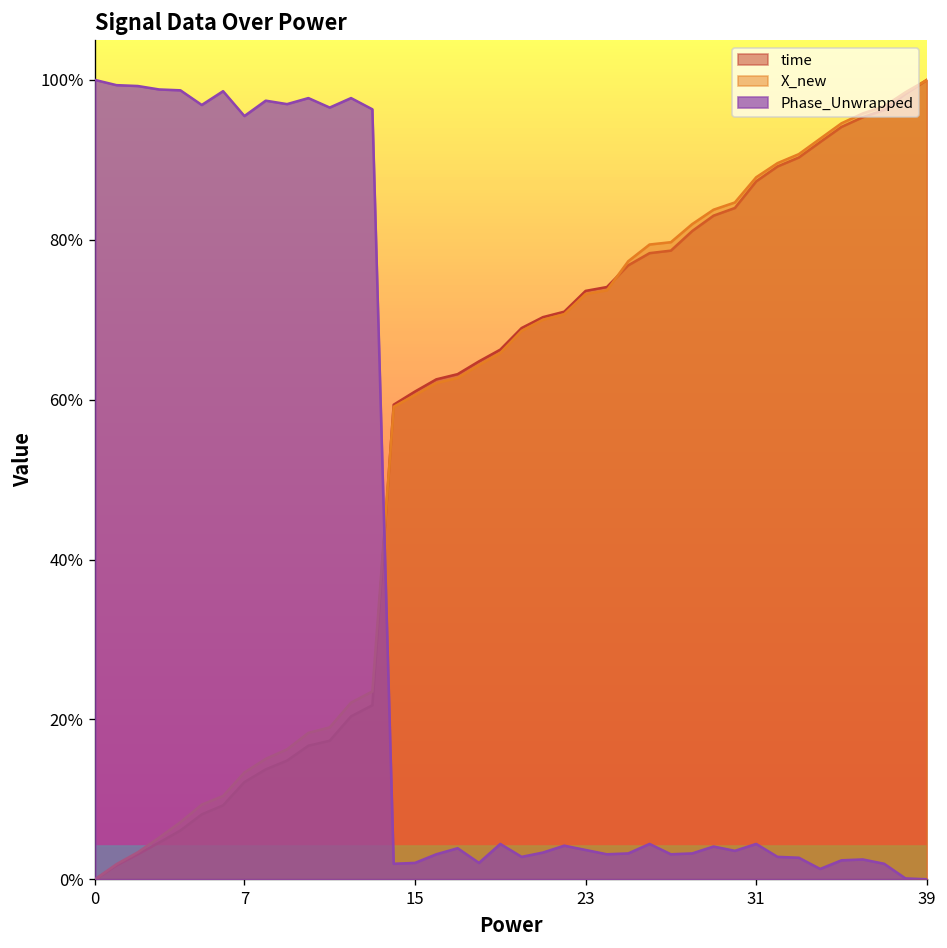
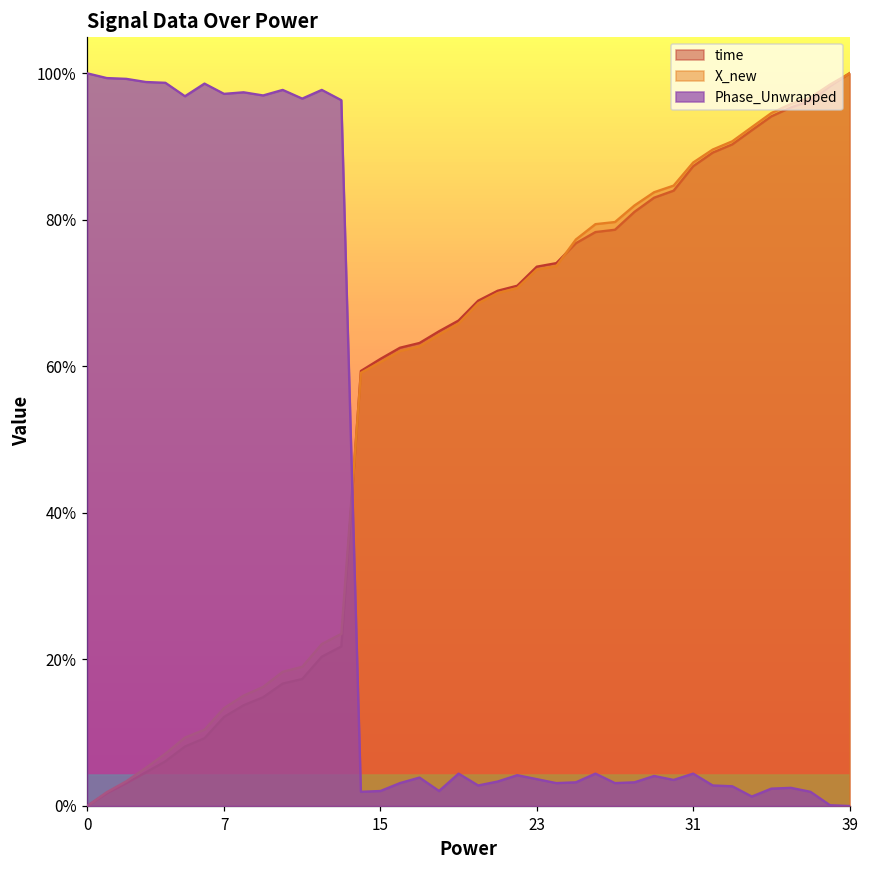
Phase_Unwrapped, 7: 95% -> 97%
